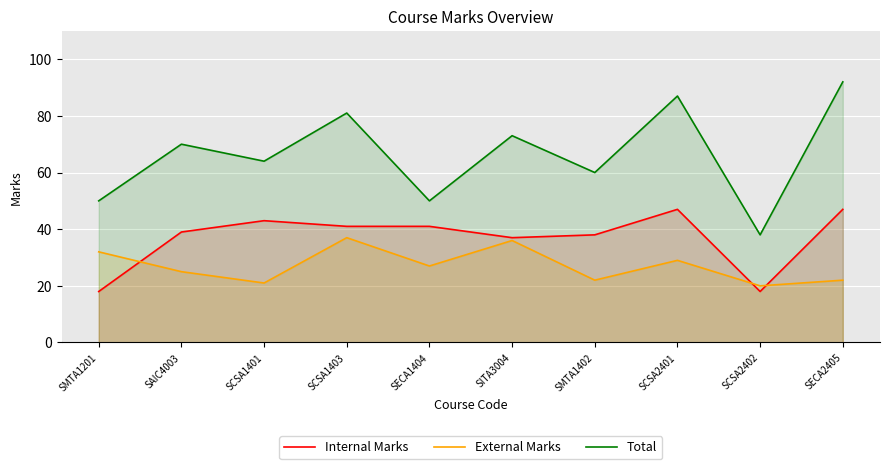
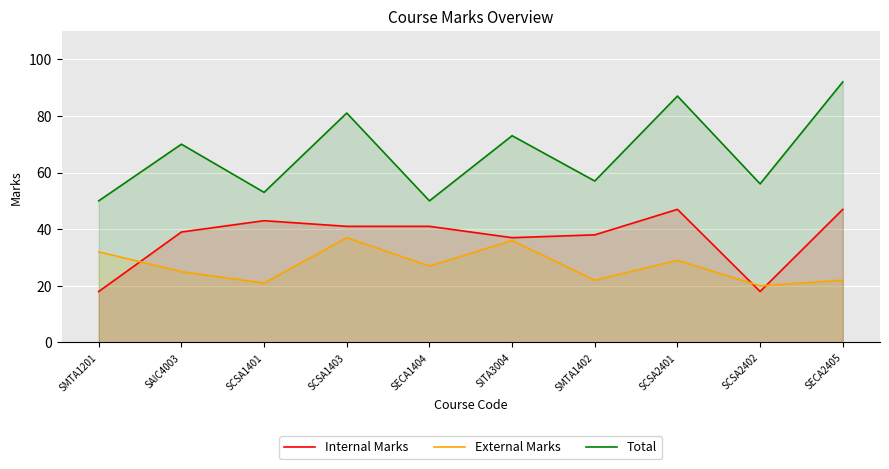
Total, SCSA1401: 64 -> 53
Total, SMTA1402: 60 -> 57
Total, SCSA2402: 38 -> 56
